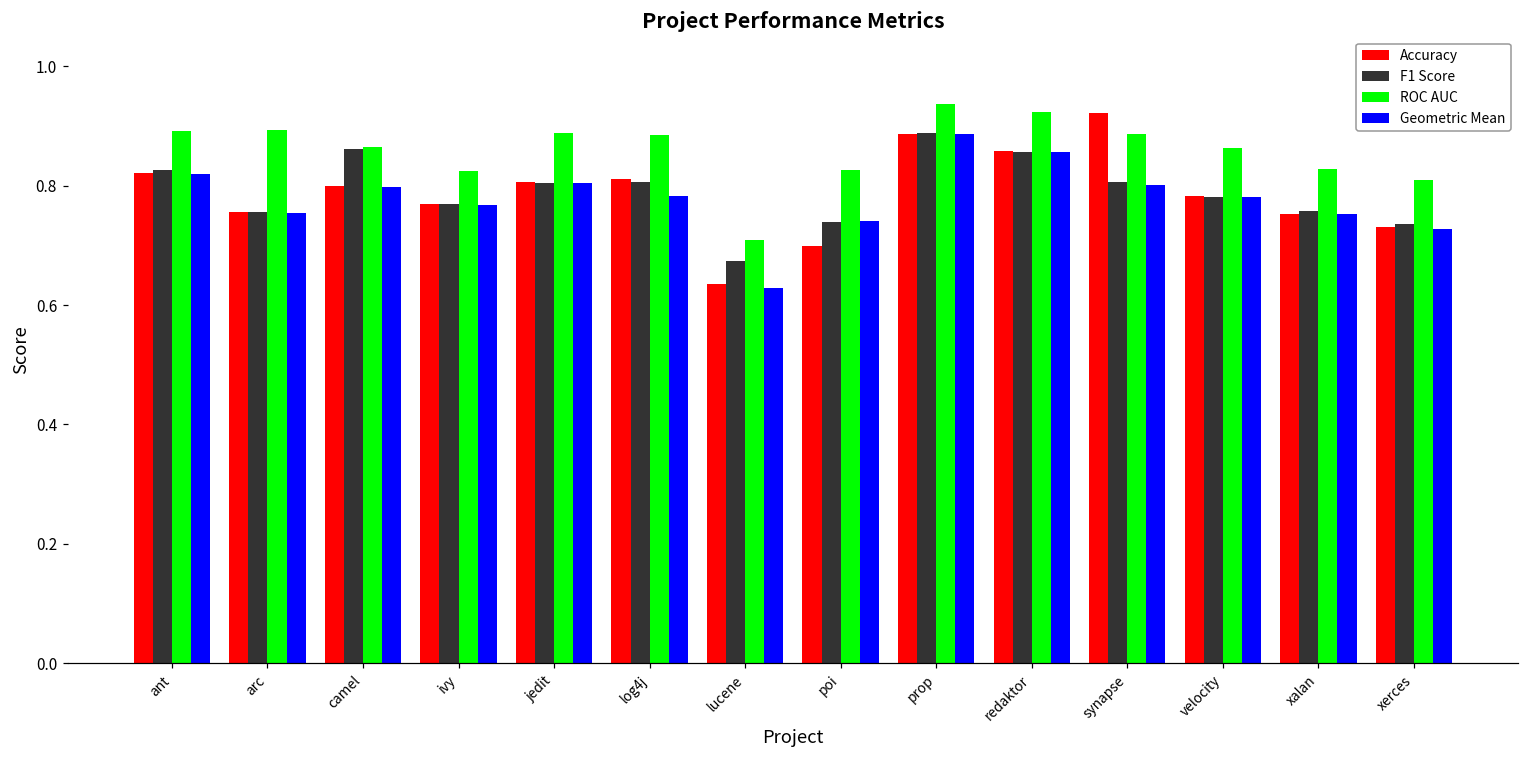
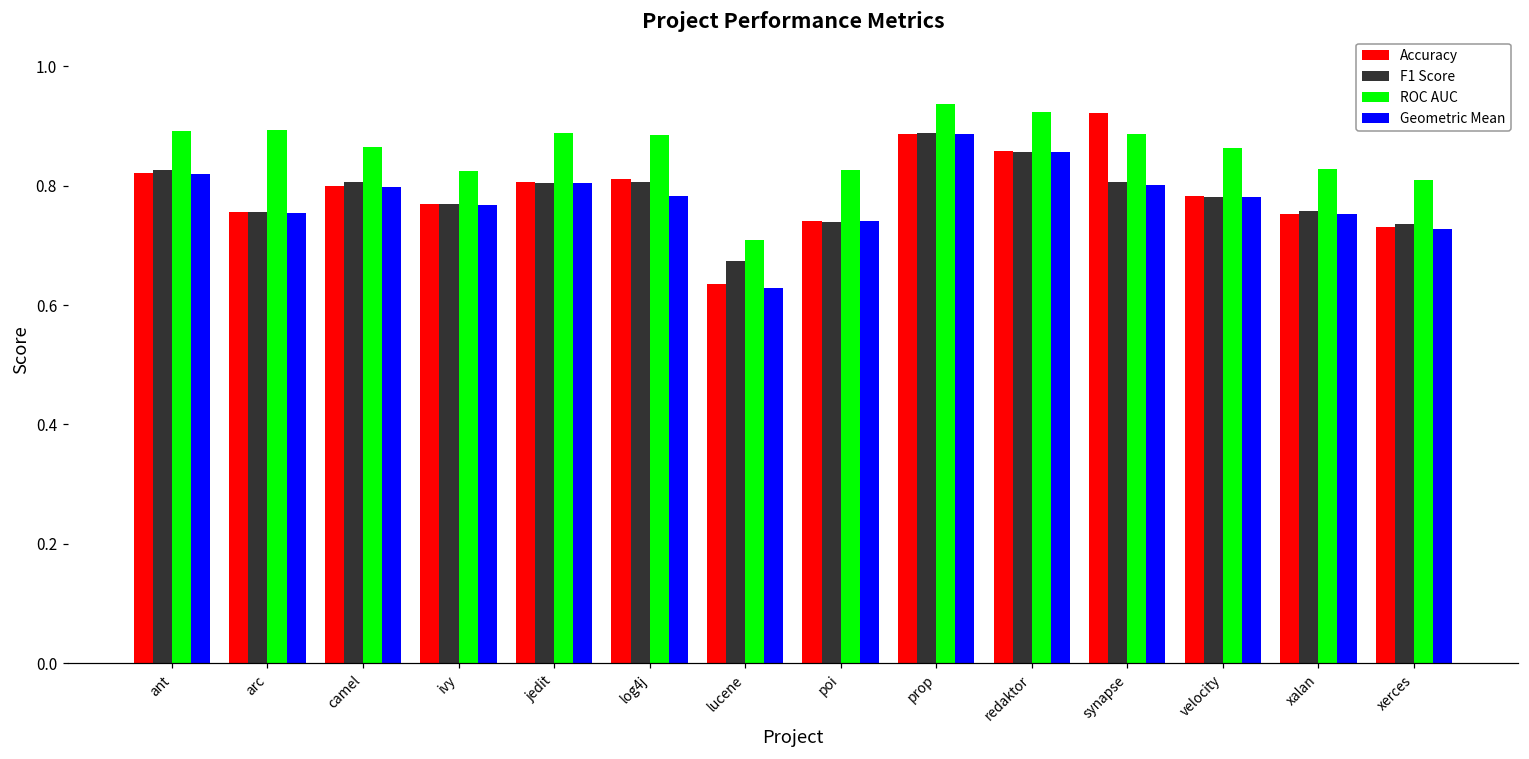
F1 Score, camel: 0.86 -> 0.81
Accuracy, poi: 0.70 -> 0.74
